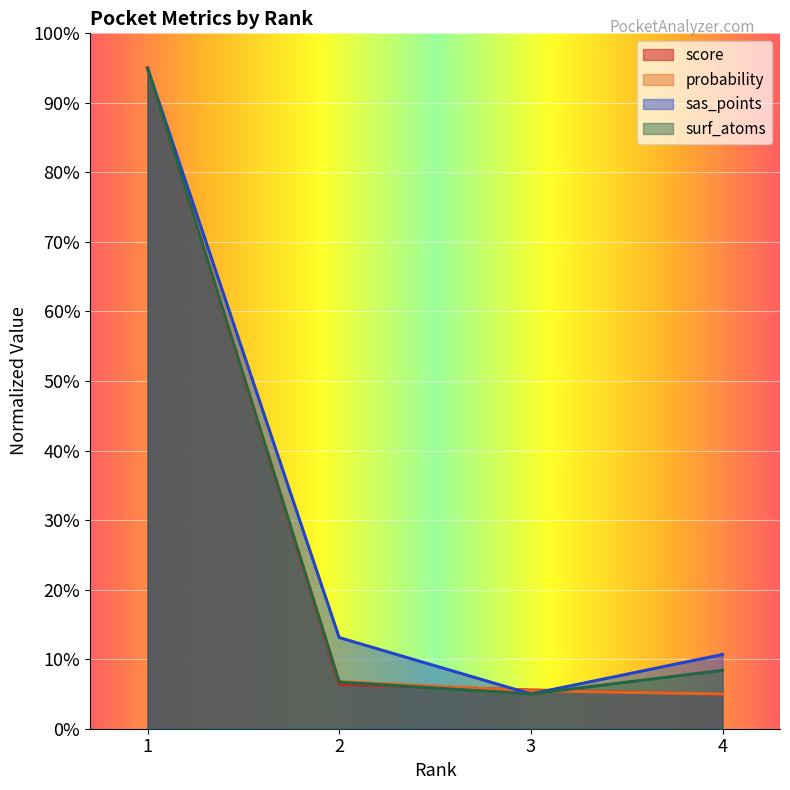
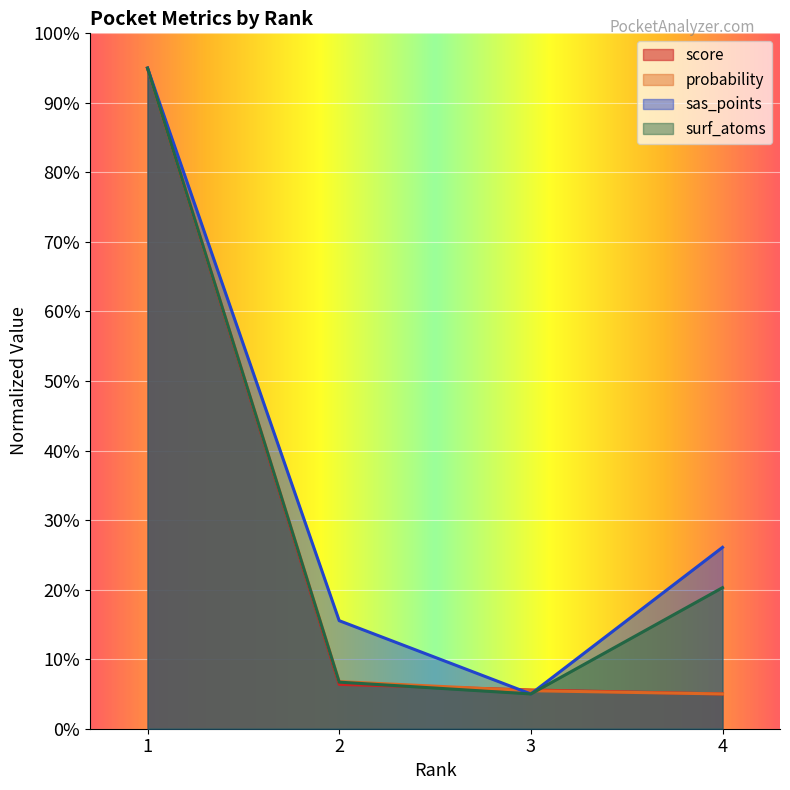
sas_points, 2: 13% -> 16%
sas_points, 4: 11% -> 26%
surf_atoms, 4: 8% -> 20%
